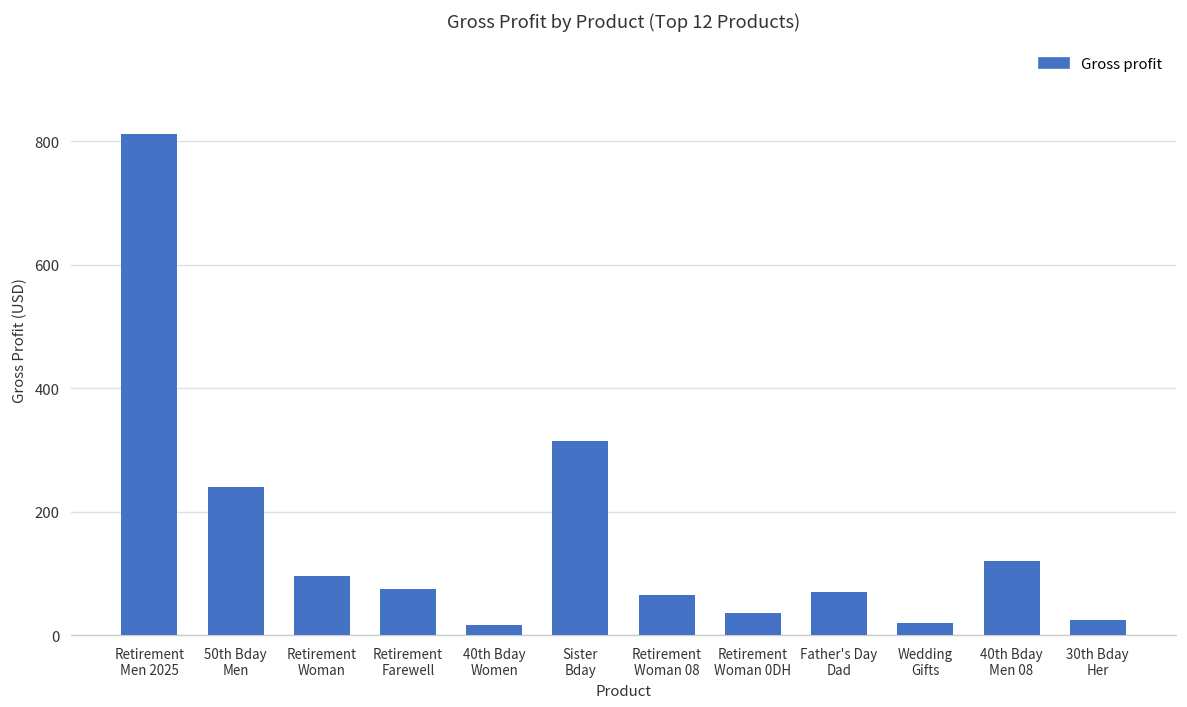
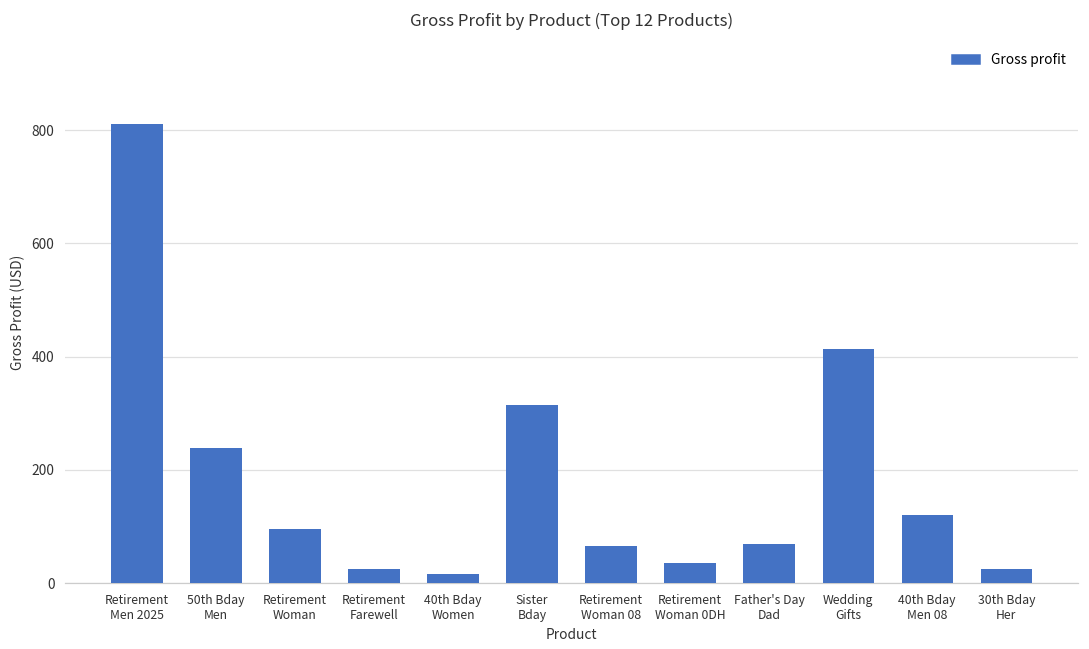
Retirement Farewell: 70 -> 30
Wedding Gifts: 20 -> 410
